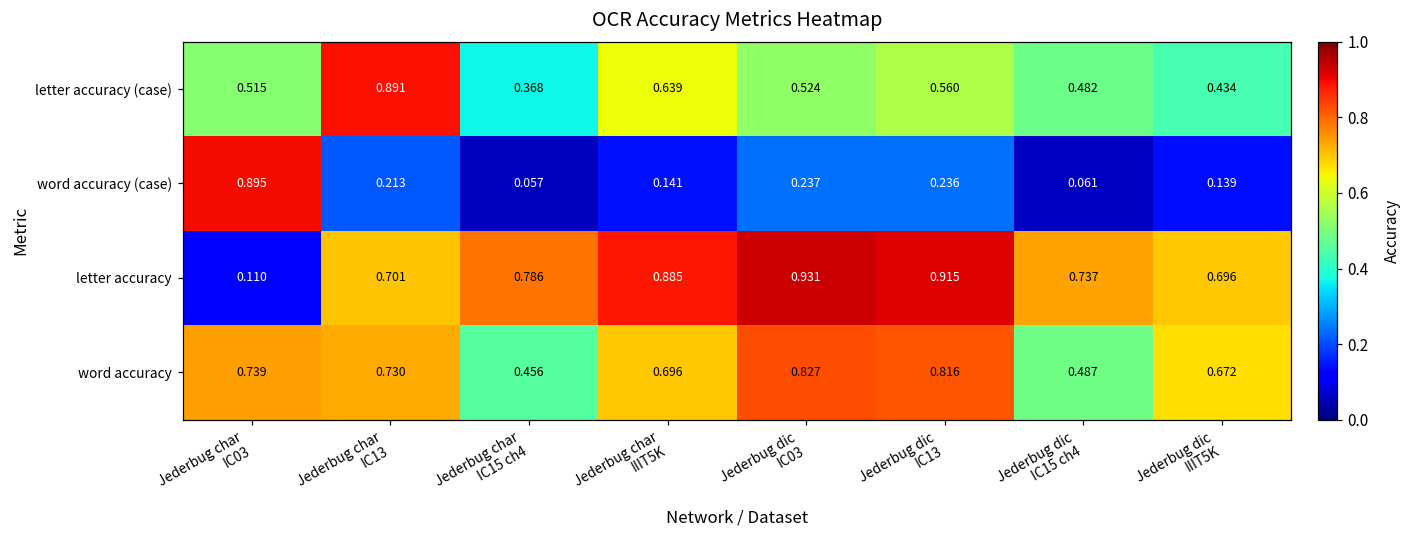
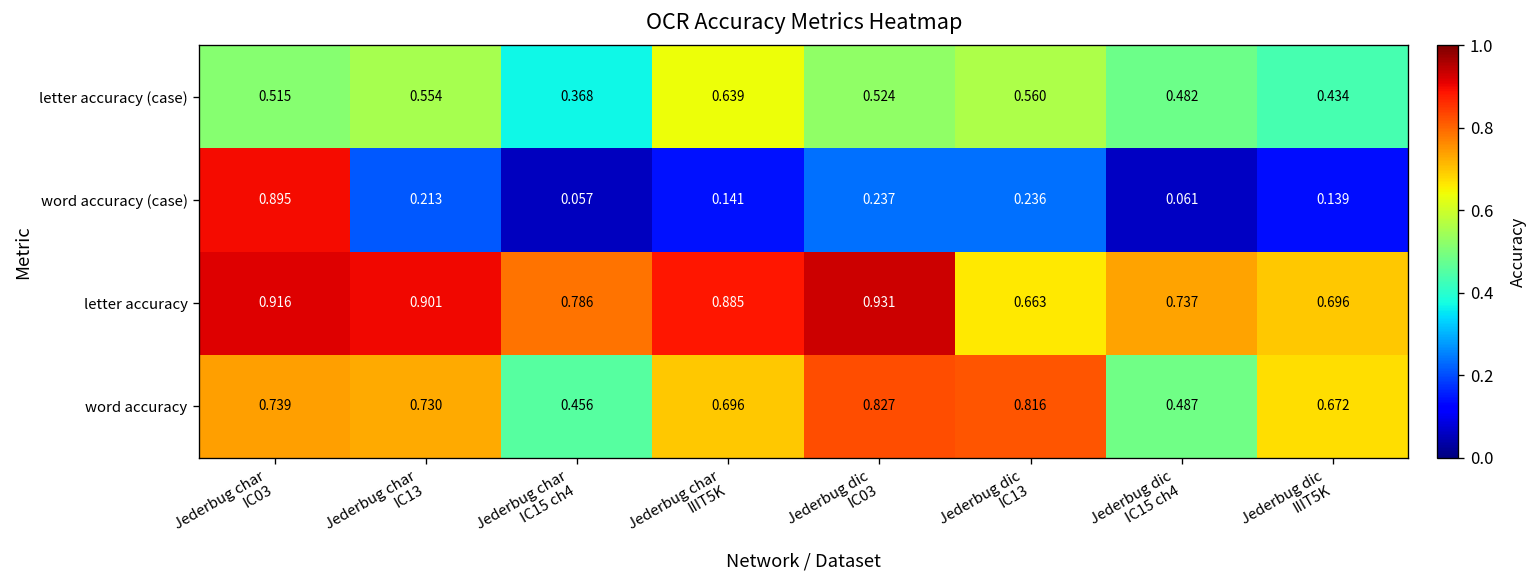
letter accuracy (case), Jederbug char IC13: 0.891 -> 0.554
letter accuracy, Jederbug char IC03: 0.110 -> 0.916
letter accuracy, Jederbug char IC13: 0.701 -> 0.901
letter accuracy, Jederbug dic IC13: 0.915 -> 0.663
